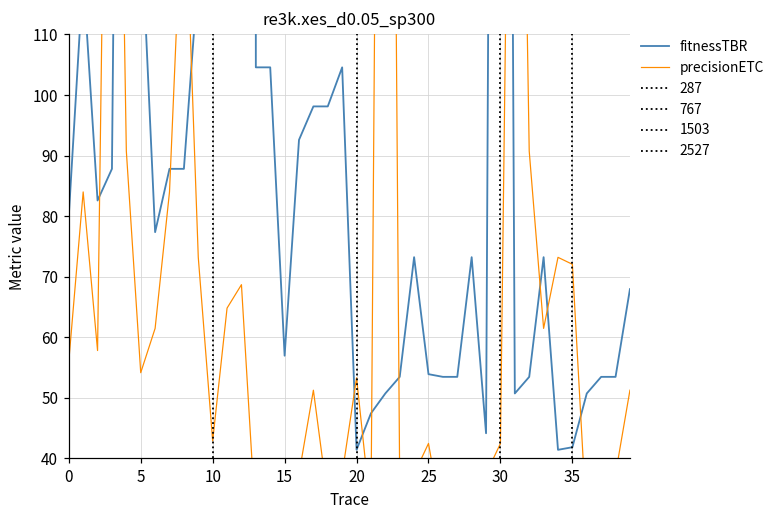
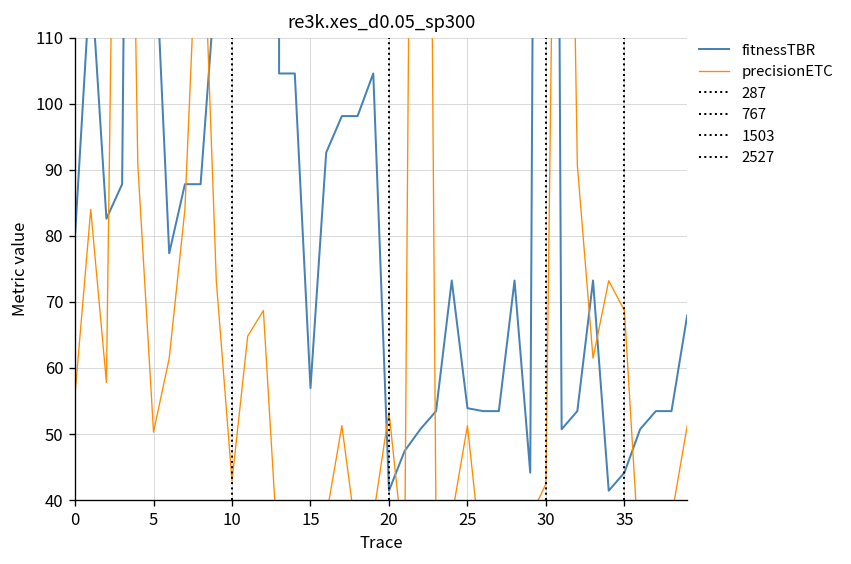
precisionETC, 5: 54 -> 50
precisionETC, 25: 42 -> 51
fitnessTBR, 35: 42 -> 44
precisionETC, 35: 72 -> 69
